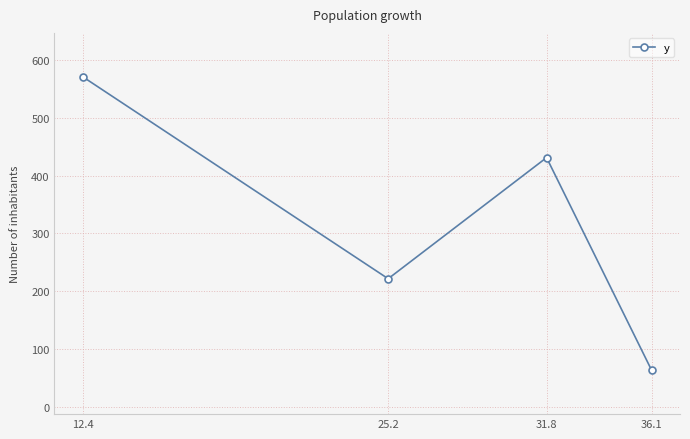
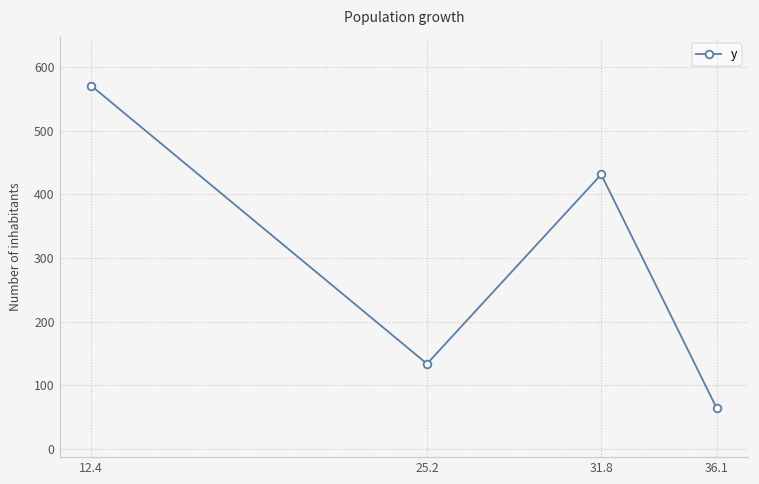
25.2: 220 -> 130
